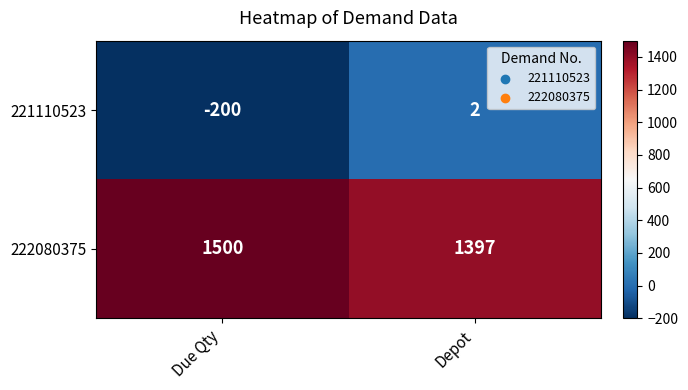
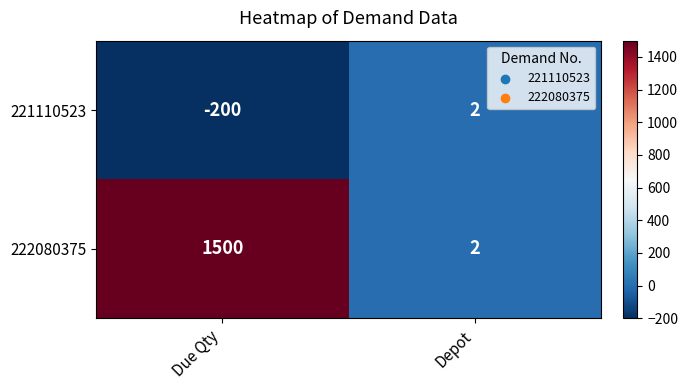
222080375, Depot: 1397 -> 2
